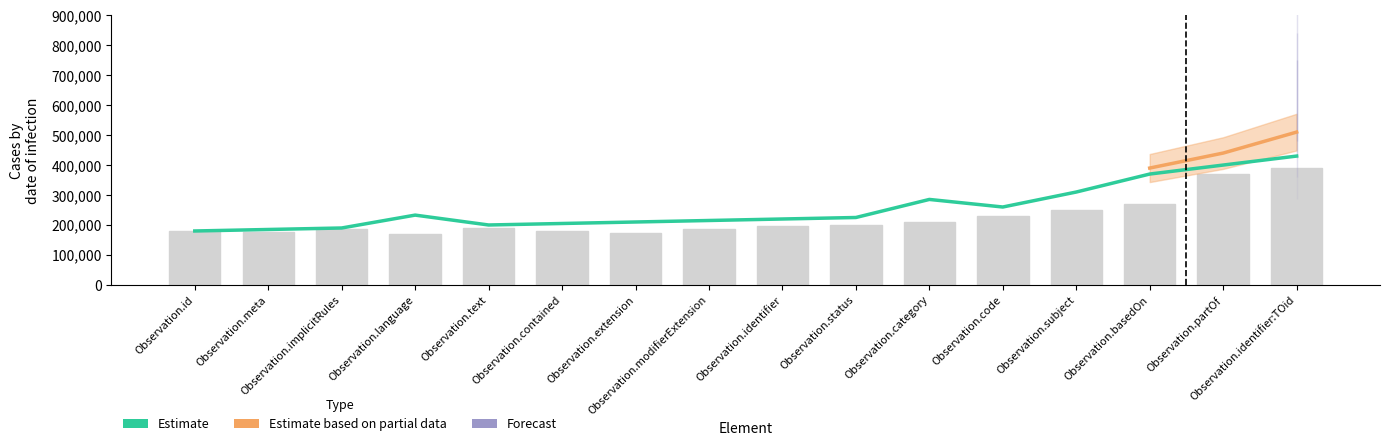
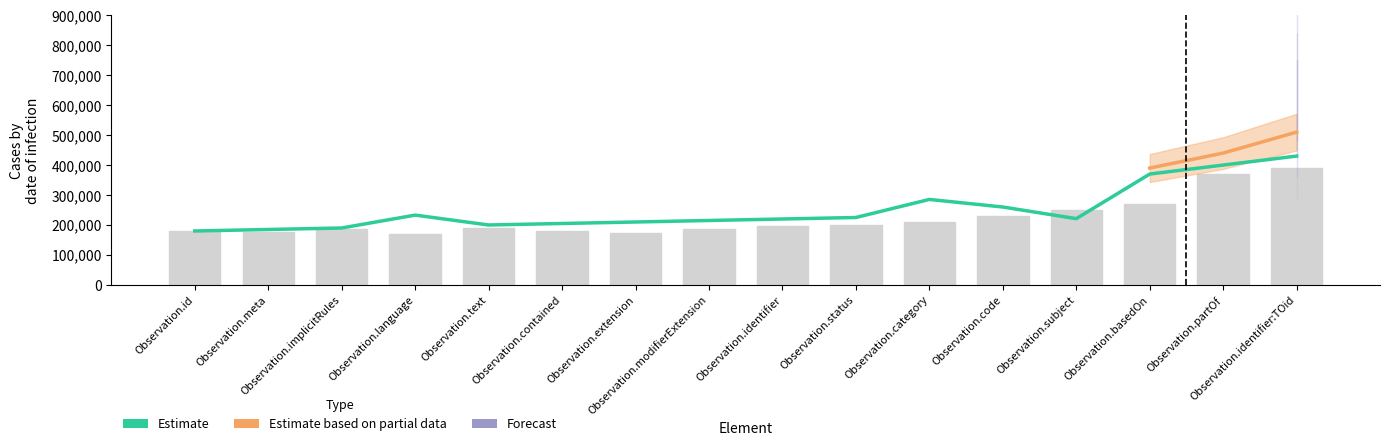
Estimate, Observation.subject: 310,000 -> 220,000
